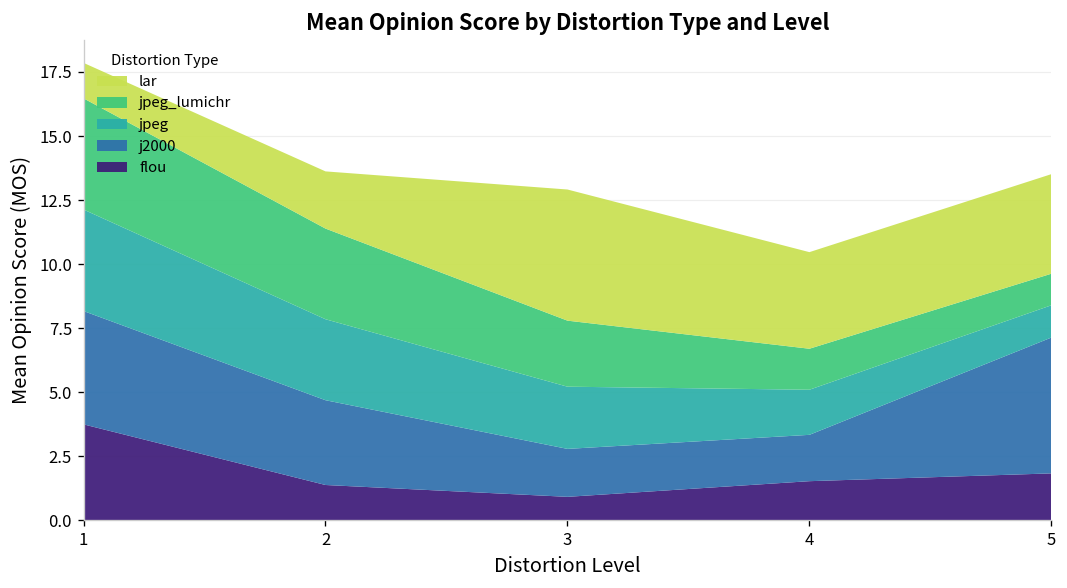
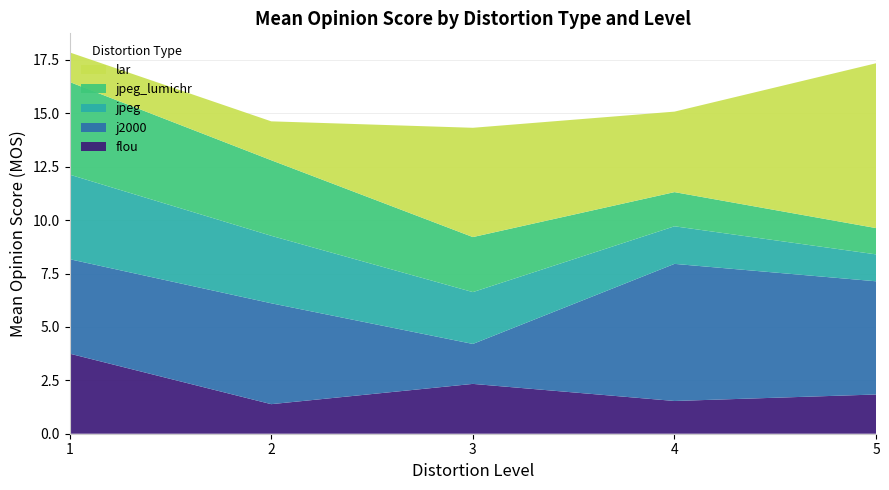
j2000, 2: 3.3 -> 4.7
lar, 2: 2.2 -> 1.8
flou, 3: 0.9 -> 2.3
j2000, 4: 1.8 -> 6.4
lar, 5: 3.9 -> 7.7
